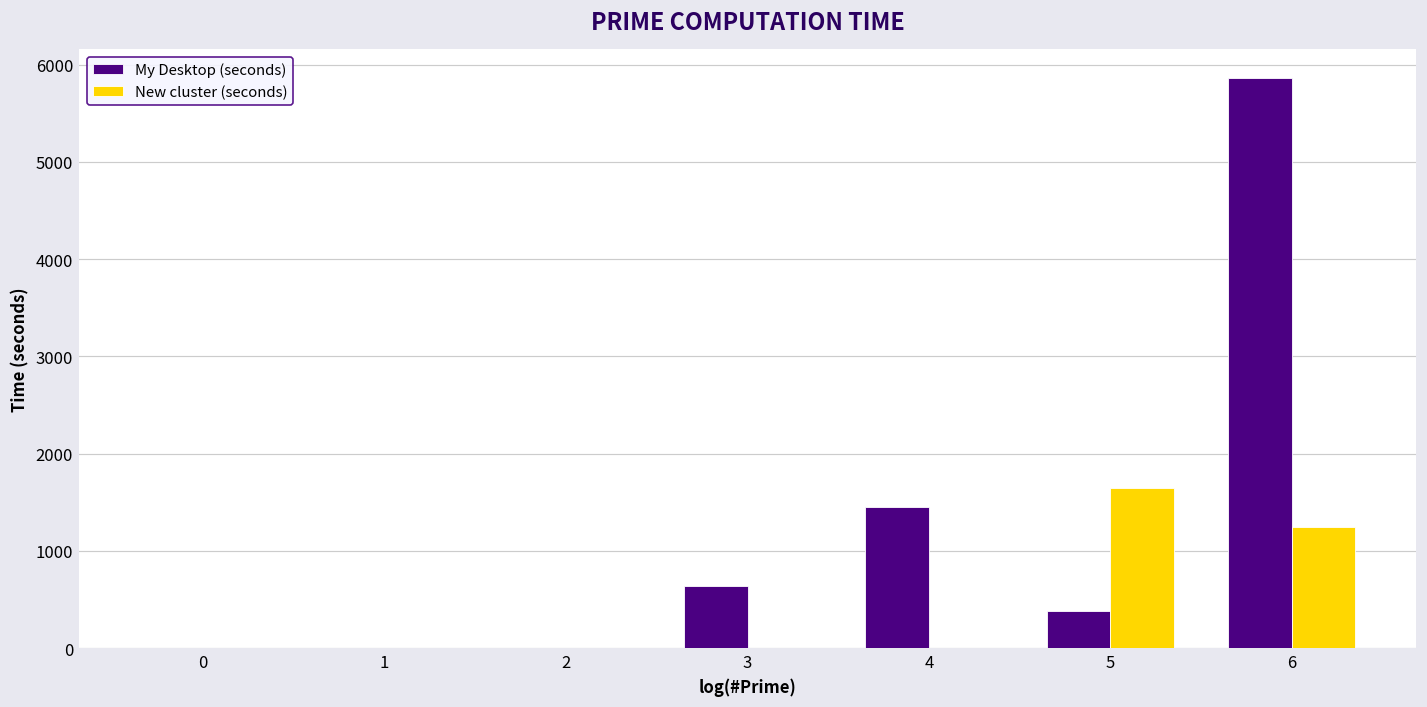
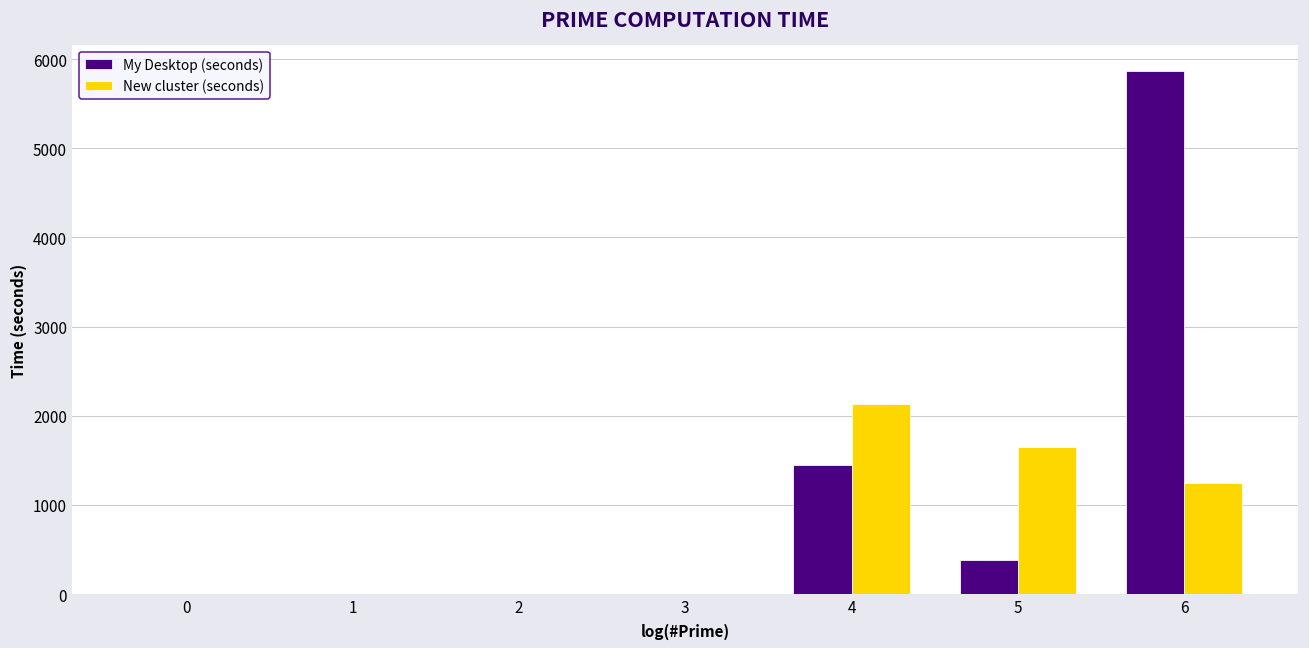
My Desktop (seconds), 3: 600 -> 0
New cluster (seconds), 4: 0 -> 2100
